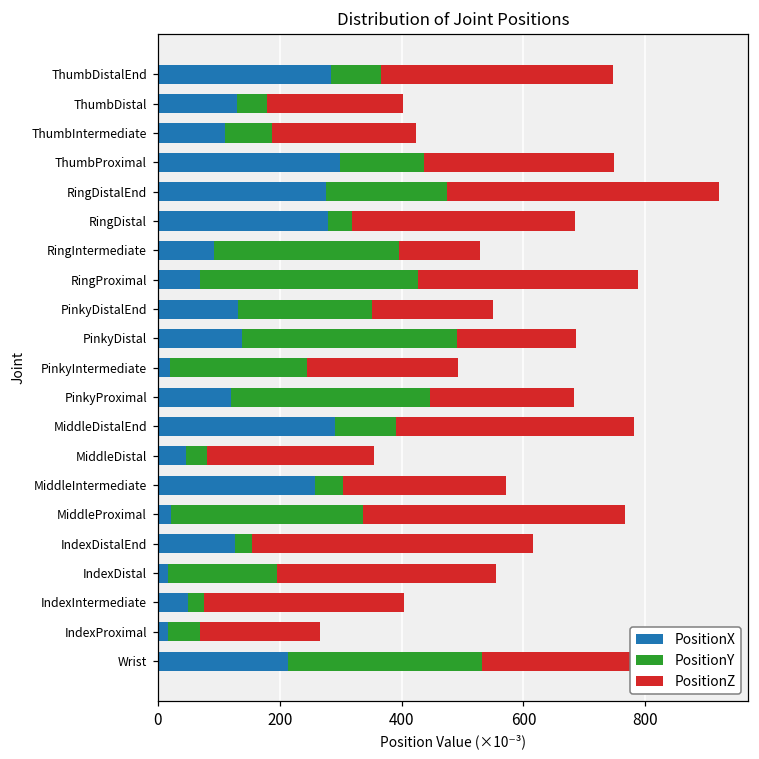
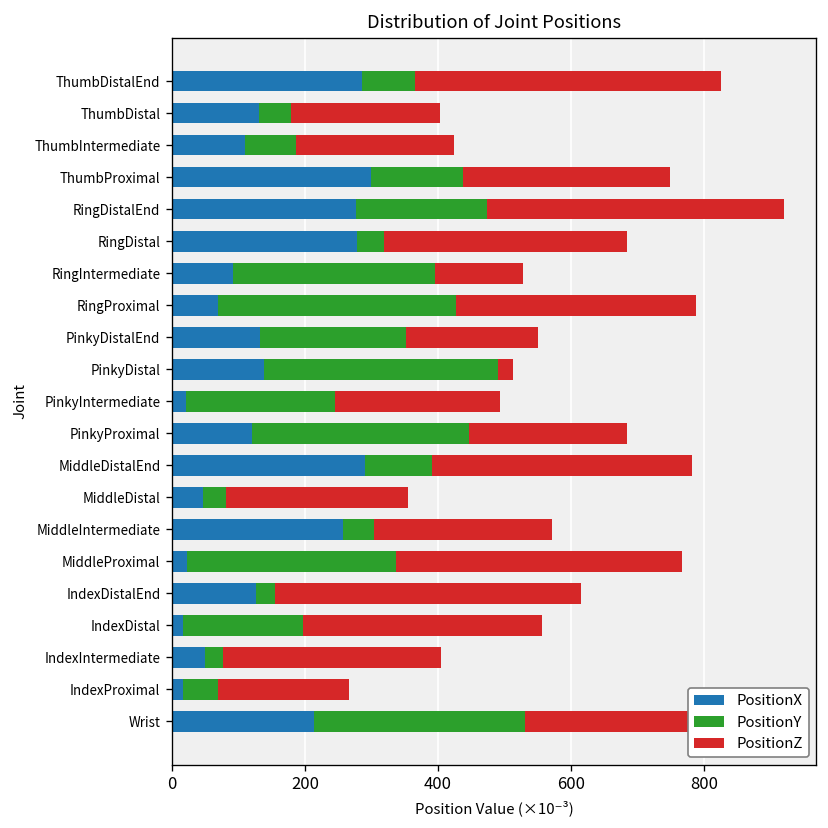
PositionZ, ThumbDistalEnd: 380 -> 460
PositionZ, PinkyDistal: 200 -> 20
